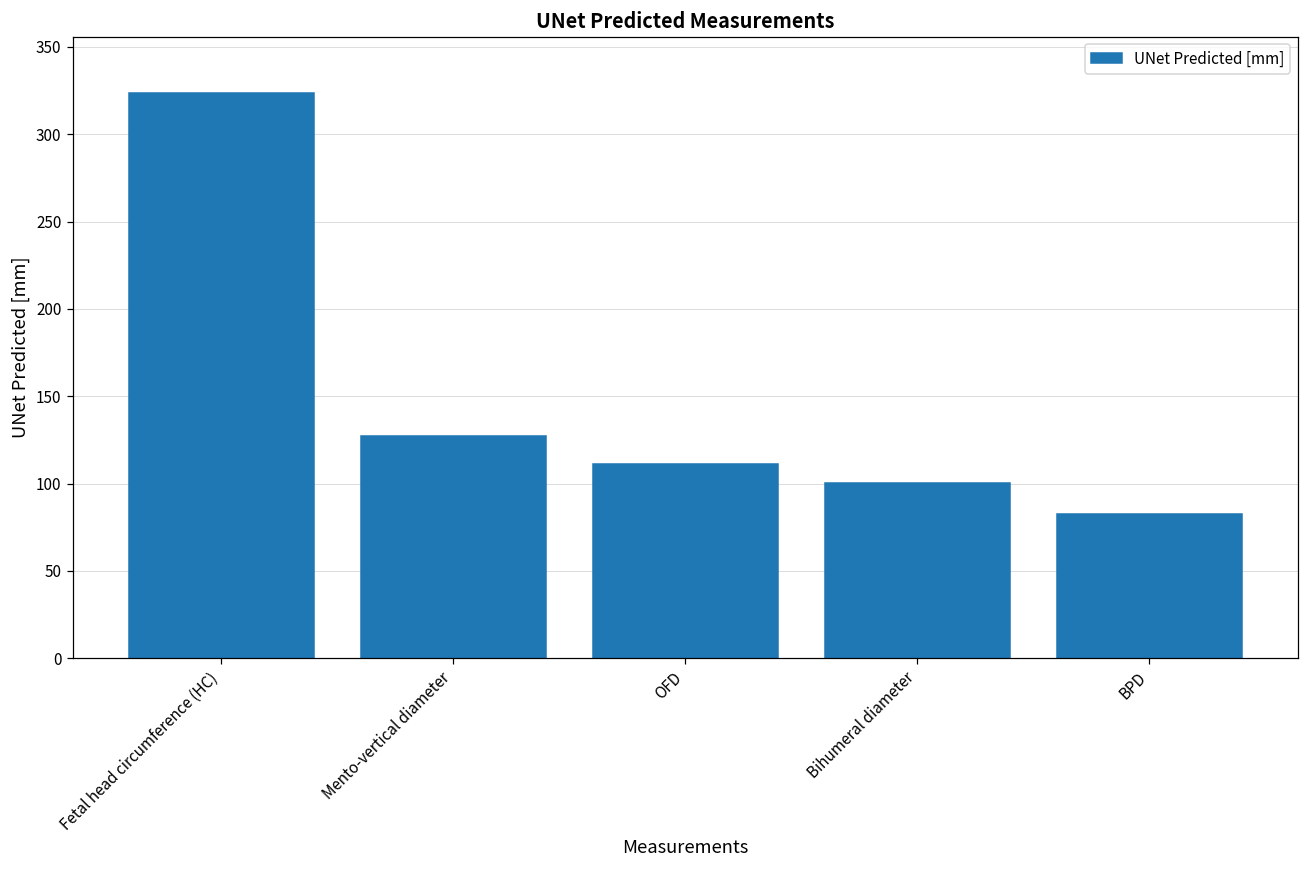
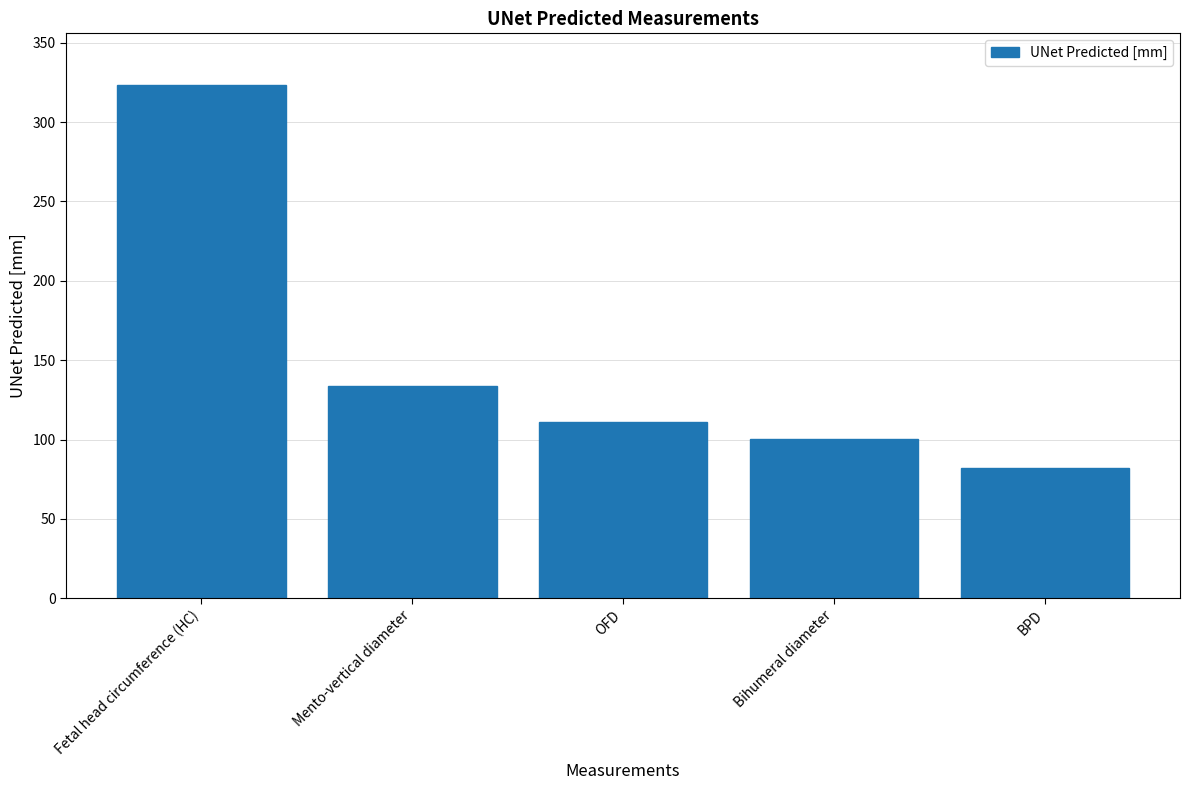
Mento-vertical diameter: 127 -> 134
